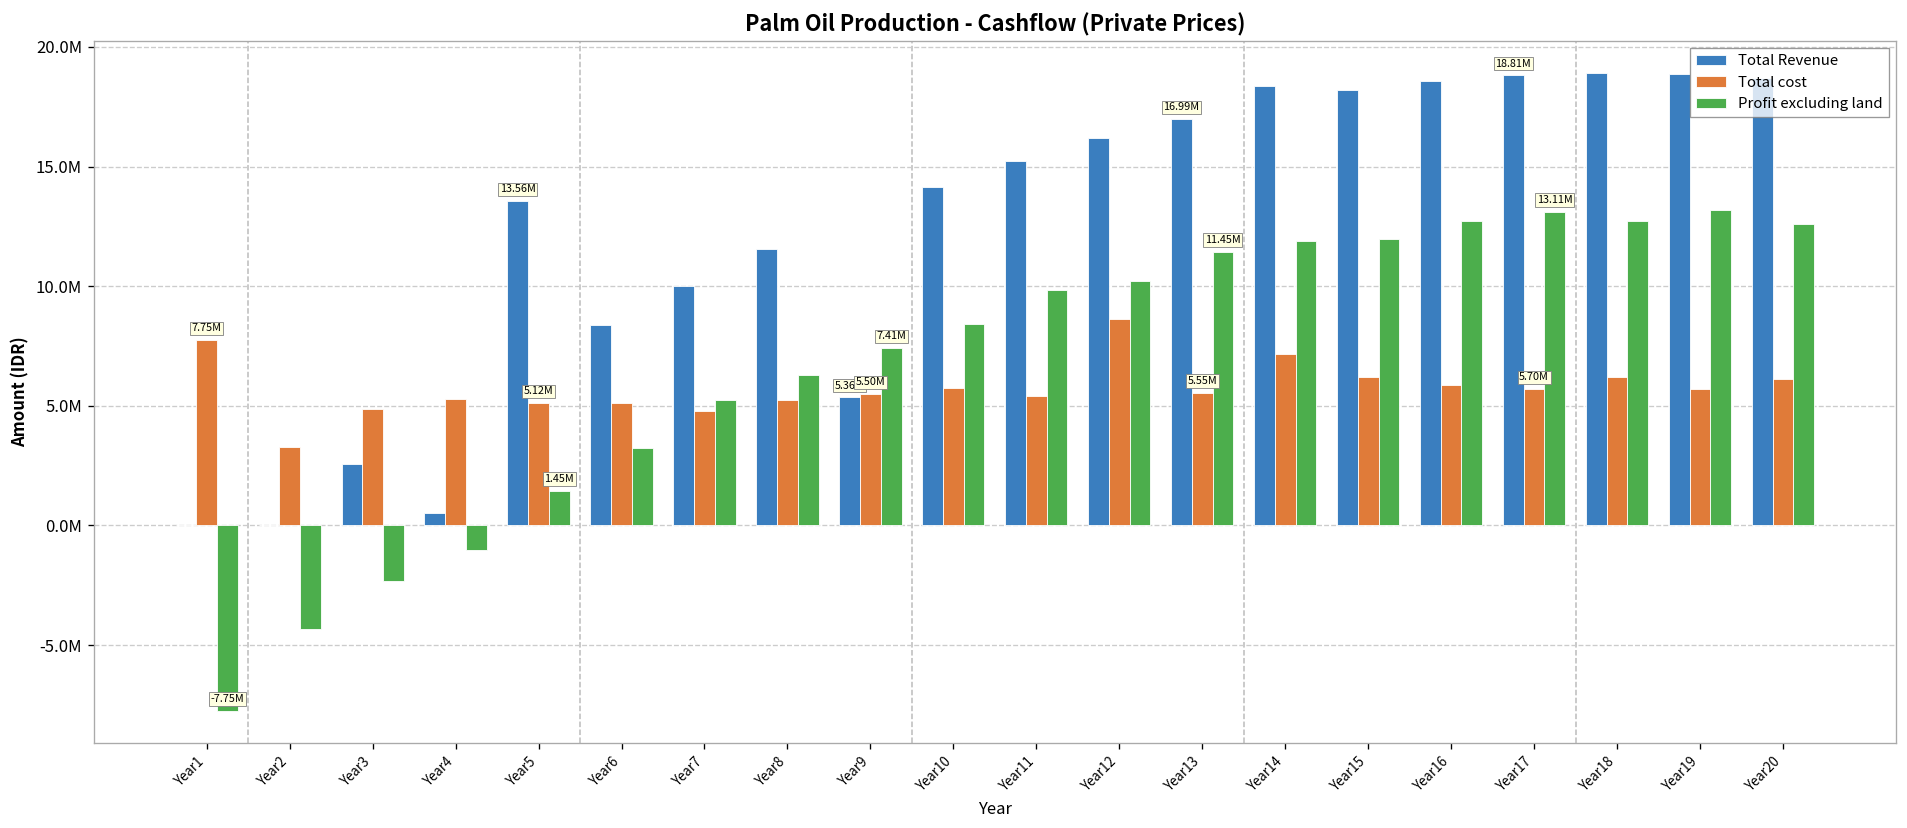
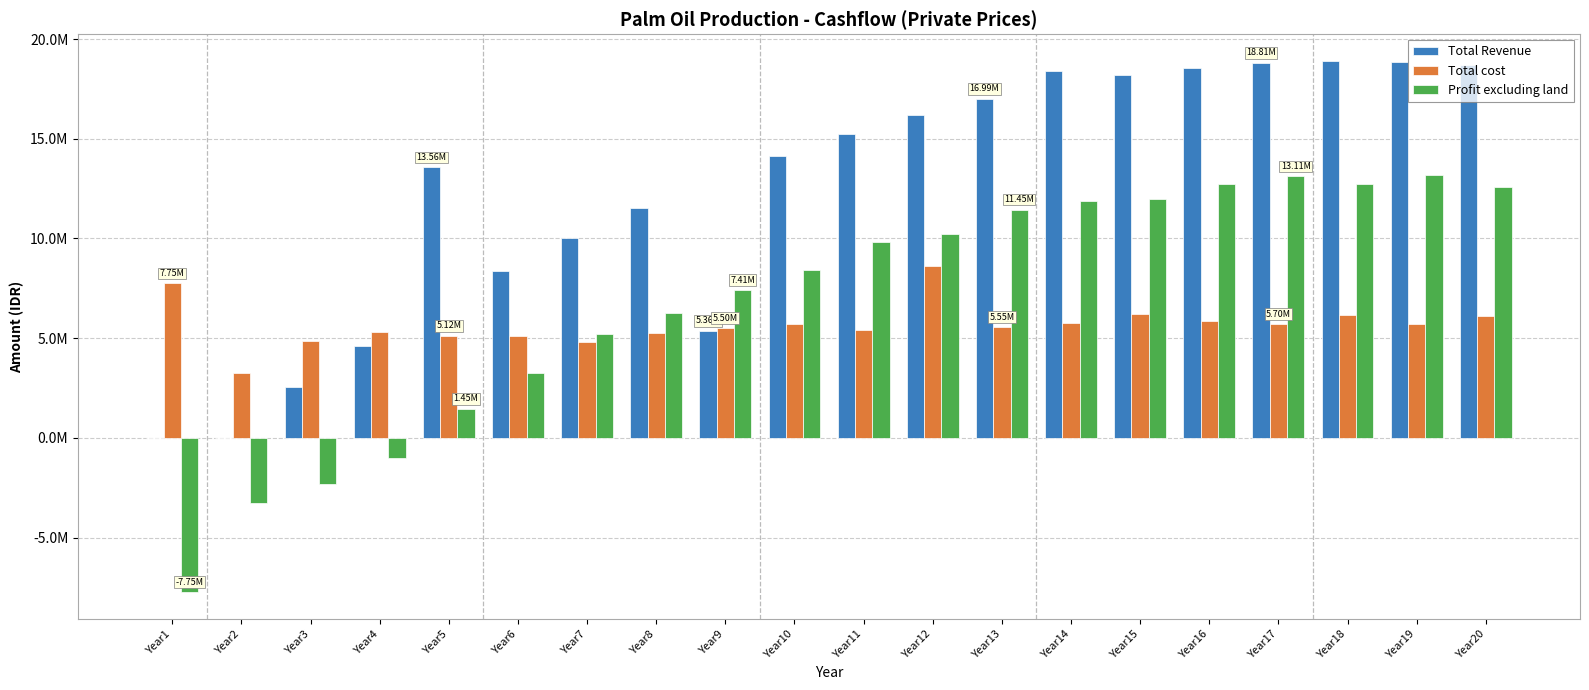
Profit excluding land, Year2: -4300000 -> -3300000
Total Revenue, Year4: 500000 -> 4600000
Total cost, Year14: 7200000 -> 5800000
